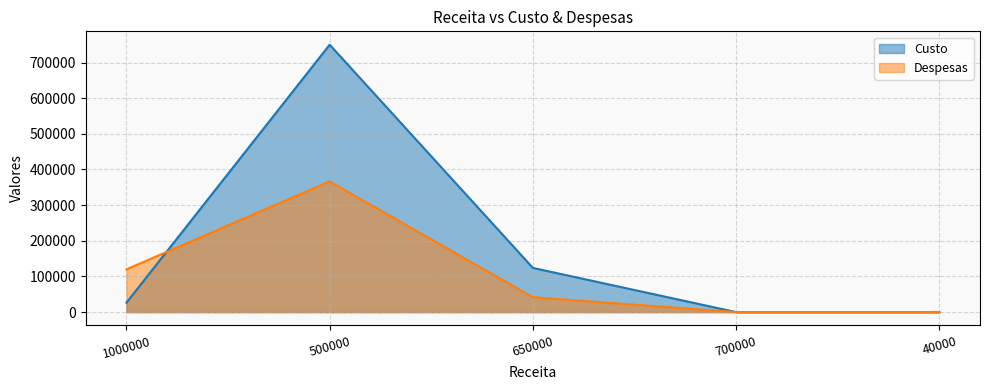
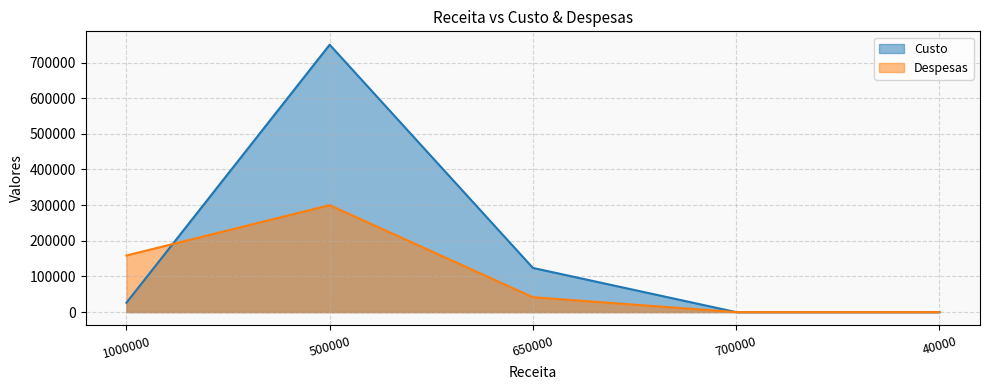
Despesas, 1000000: 120000 -> 160000
Despesas, 500000: 370000 -> 300000
